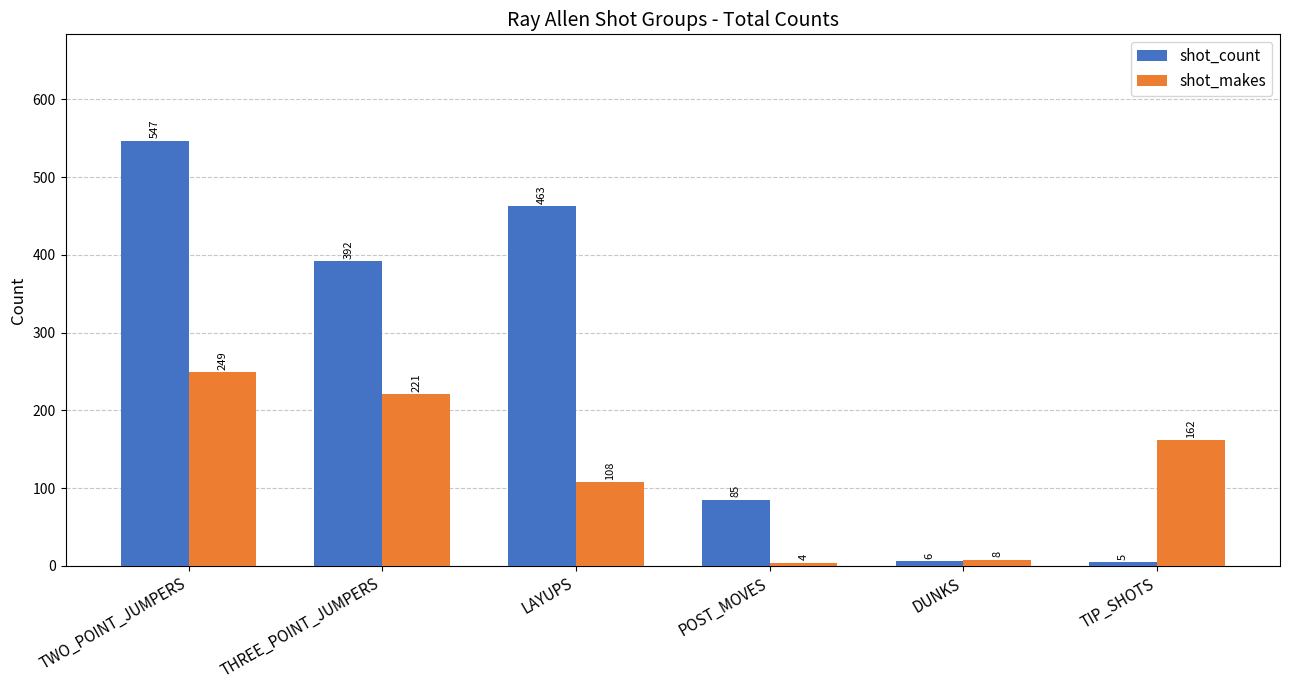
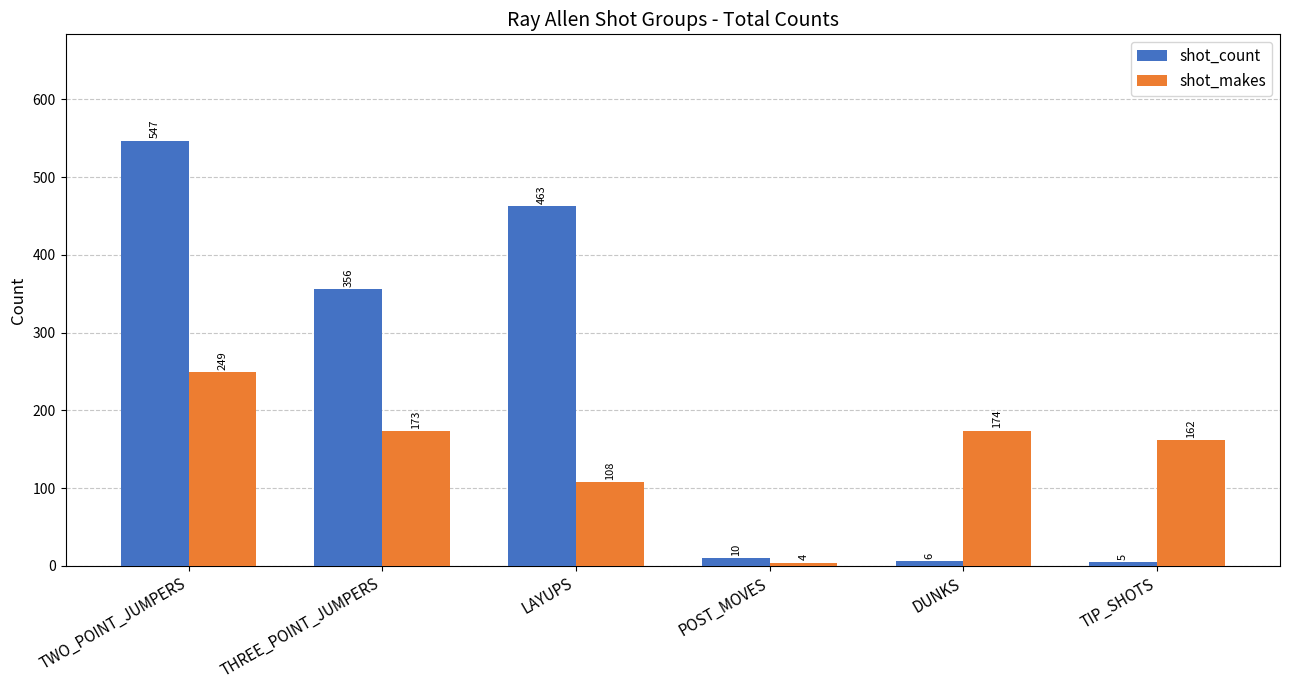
shot_count, THREE_POINT_JUMPERS: 392 -> 356
shot_makes, THREE_POINT_JUMPERS: 221 -> 173
shot_count, POST_MOVES: 85 -> 10
shot_makes, DUNKS: 8 -> 174
